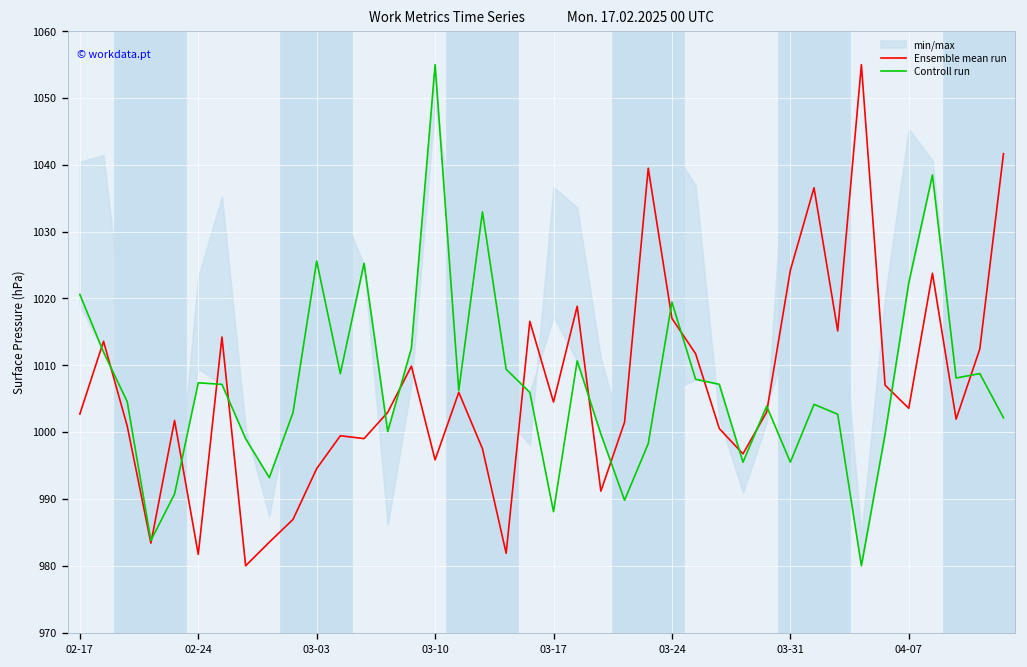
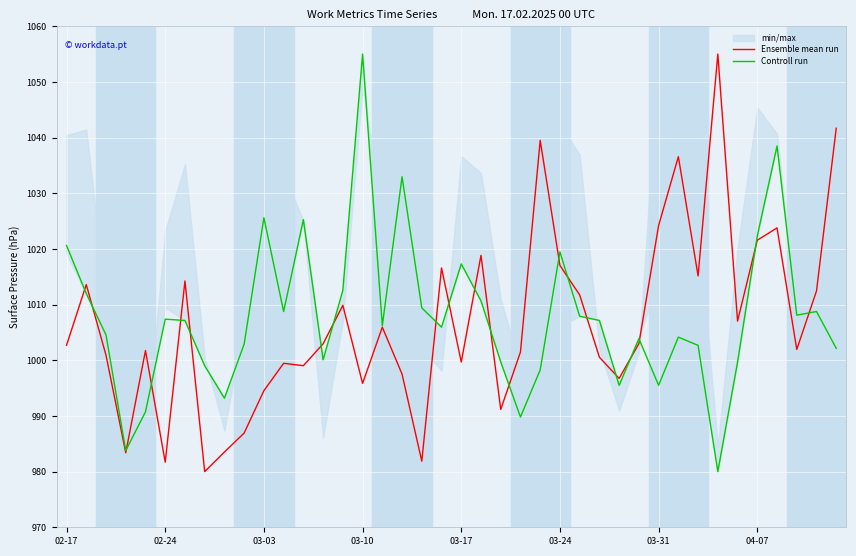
Ensemble mean run, 03-17: 1004 -> 1000
Controll run, 03-17: 988 -> 1017
Ensemble mean run, 04-07: 1004 -> 1022
